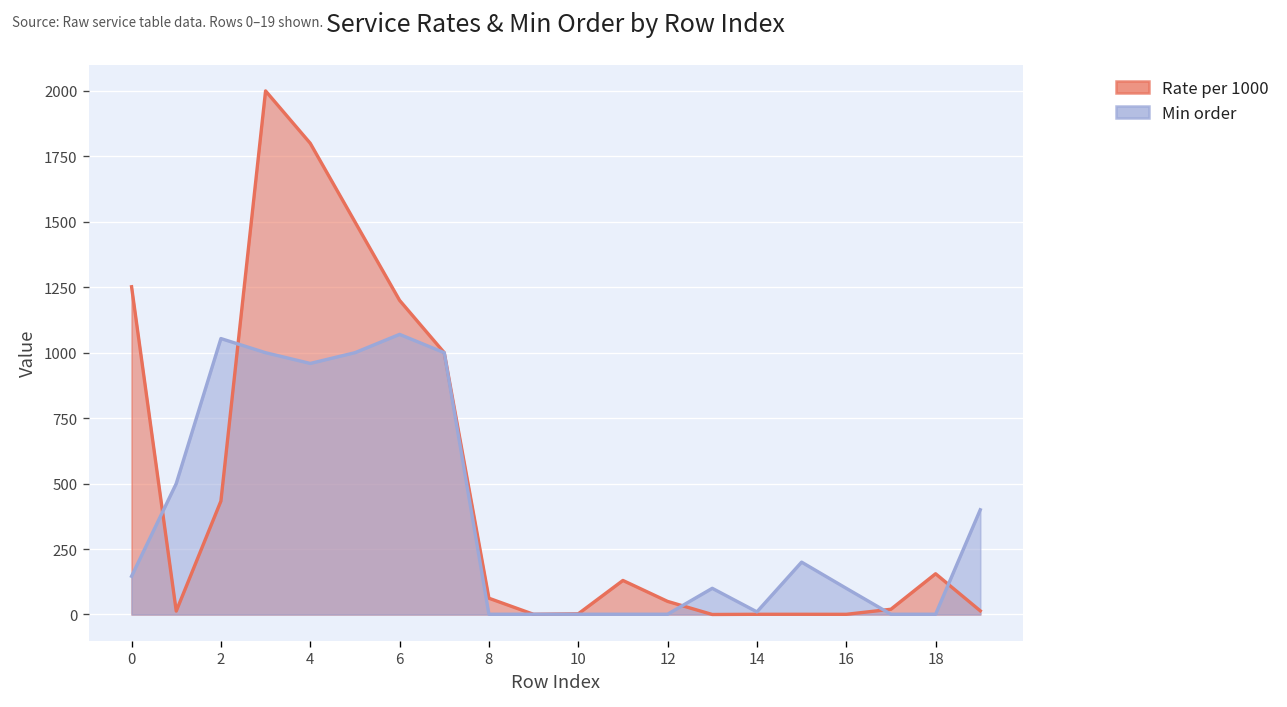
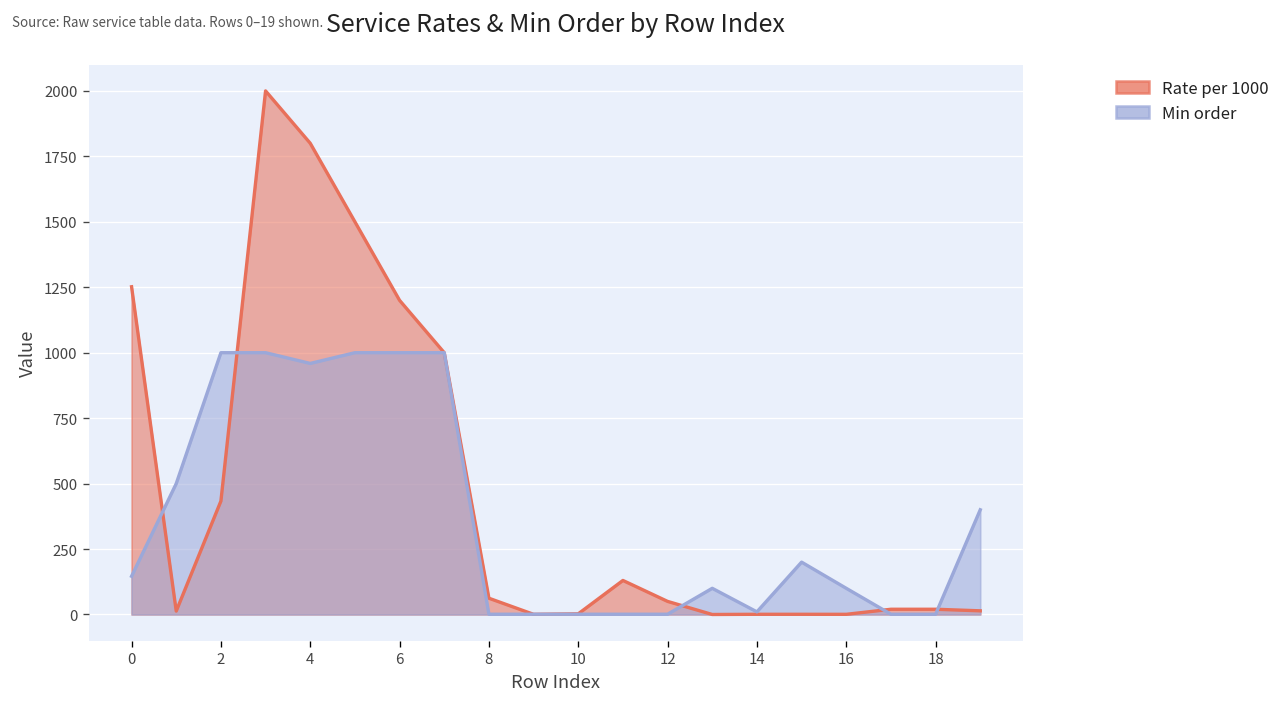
Min order, 2: 1050 -> 1000
Min order, 6: 1070 -> 1000
Rate per 1000, 18: 160 -> 20
